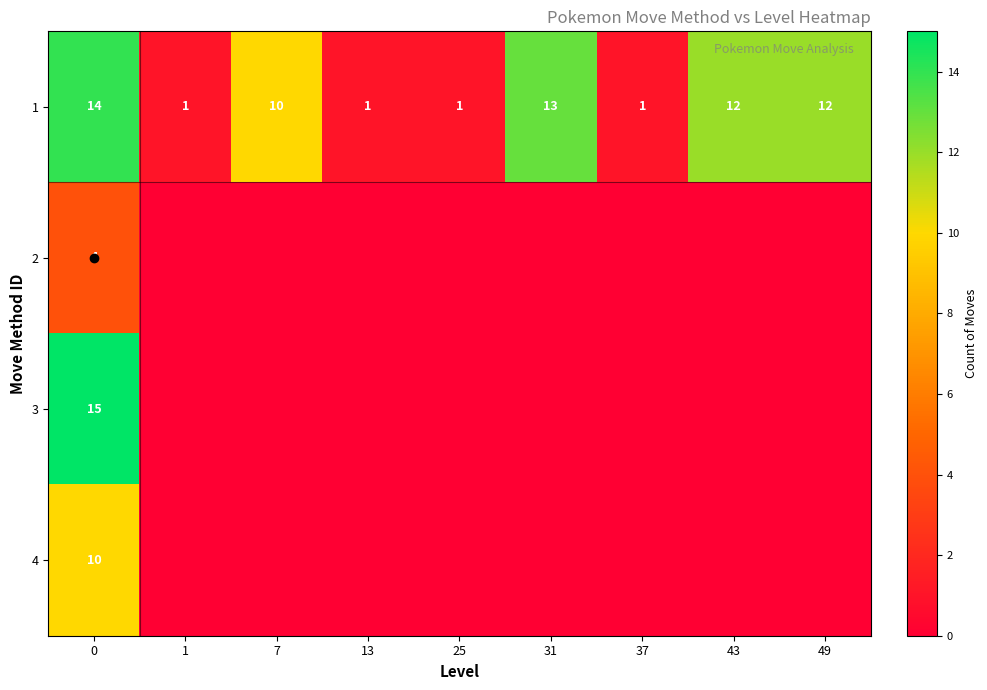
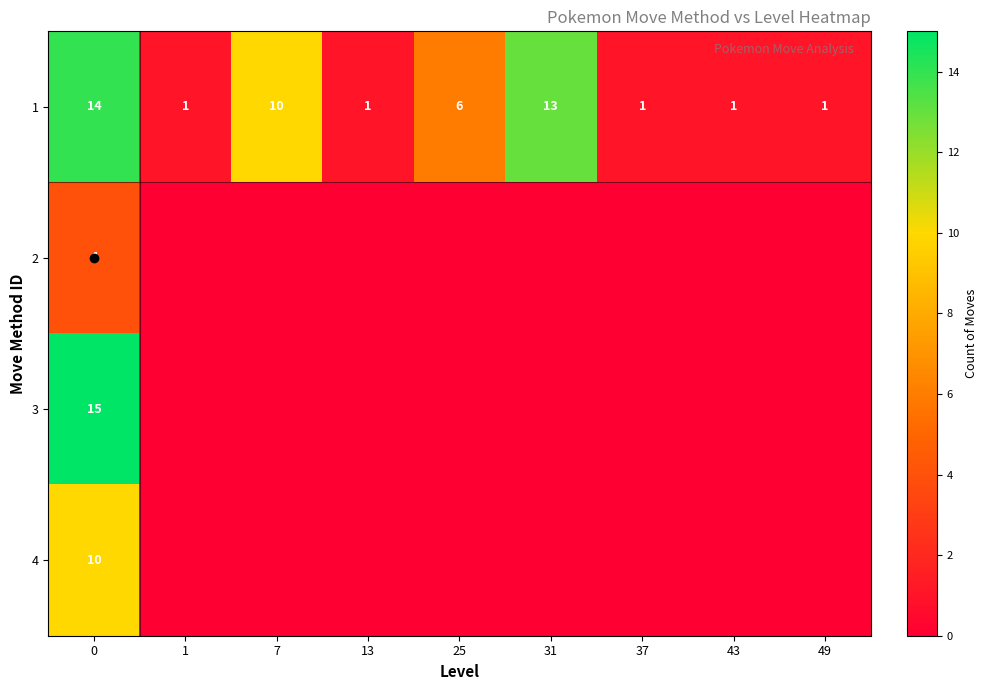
1, 25: 1 -> 6
1, 43: 12 -> 1
1, 49: 12 -> 1
